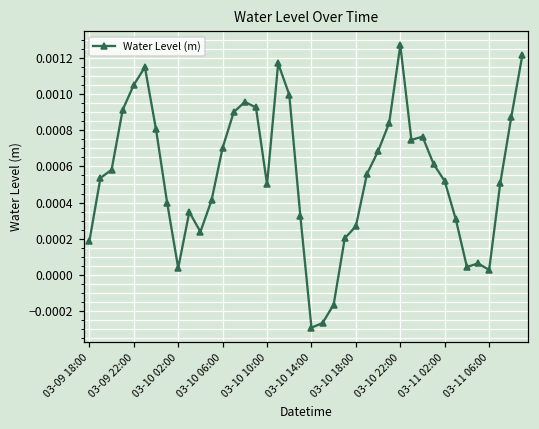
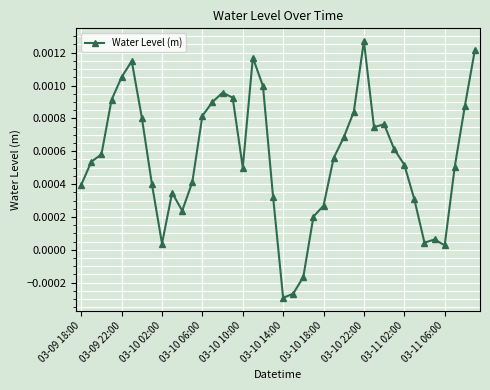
03-09 18:00: 0.00019 -> 0.00040
03-10 06:00: 0.00070 -> 0.00082
